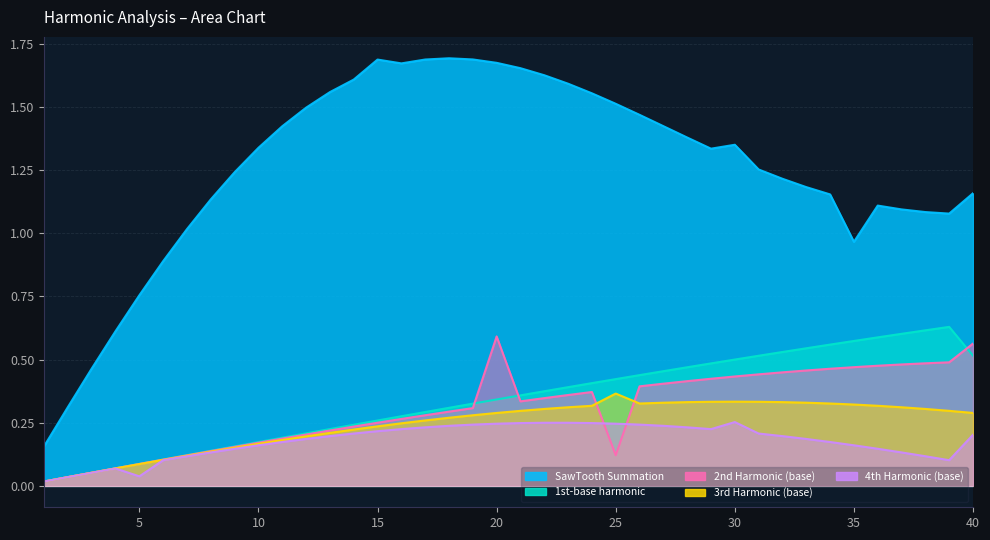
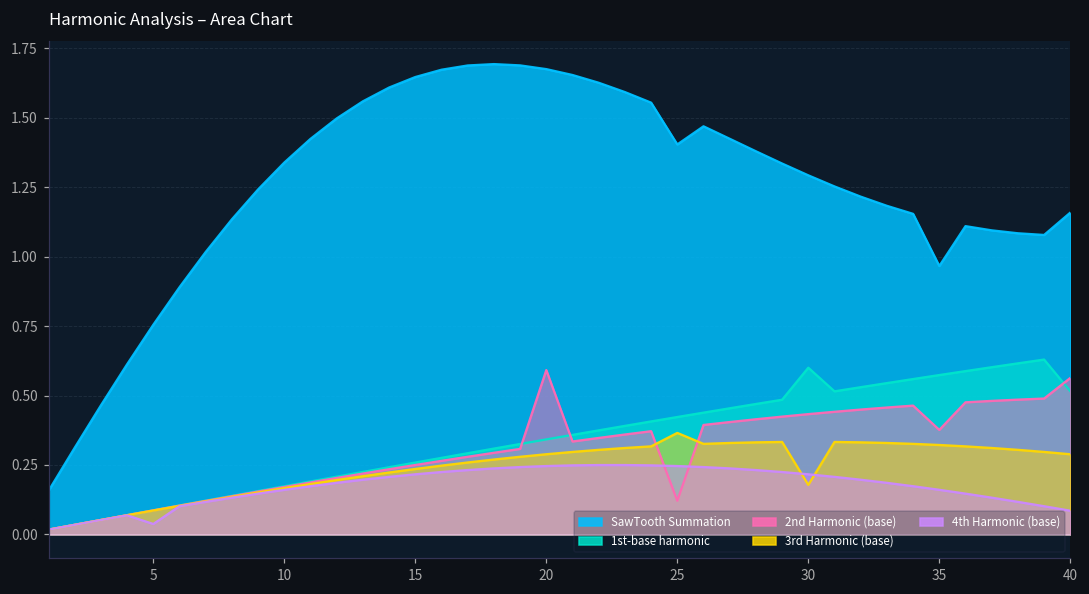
SawTooth Summation, 15: 1.69 -> 1.65
SawTooth Summation, 25: 1.51 -> 1.40
SawTooth Summation, 30: 1.35 -> 1.29
1st-base harmonic, 30: 0.5 -> 0.6
3rd Harmonic (base), 30: 0.33 -> 0.18
4th Harmonic (base), 30: 0.25 -> 0.22
2nd Harmonic (base), 35: 0.47 -> 0.38
4th Harmonic (base), 40: 0.20 -> 0.09
